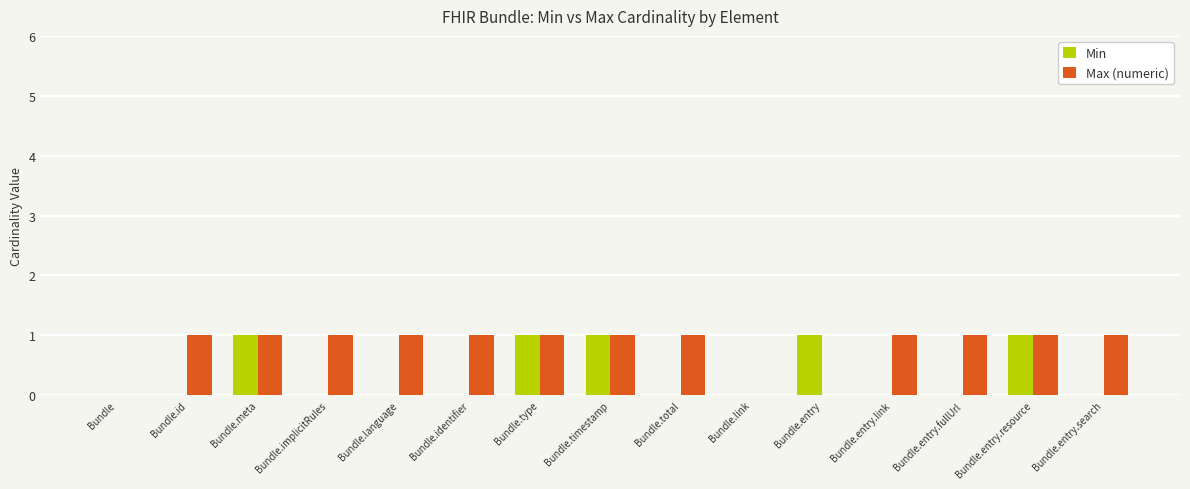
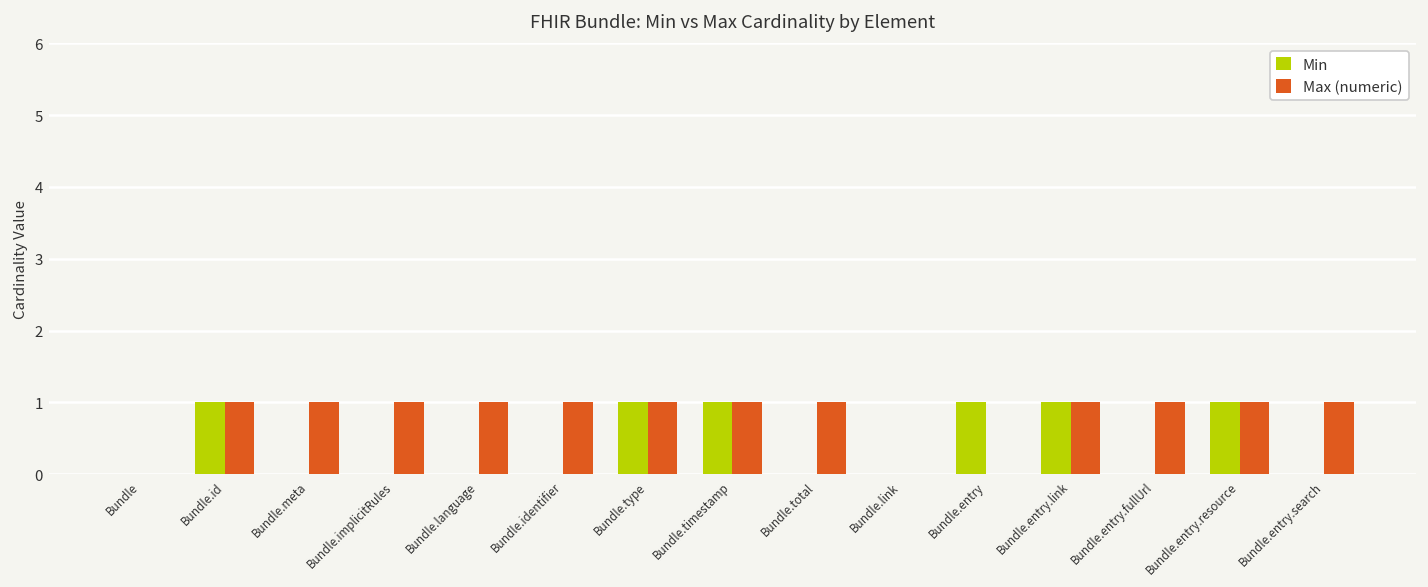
Min, Bundle.id: 0 -> 1
Min, Bundle.meta: 1 -> 0
Min, Bundle.entry.link: 0 -> 1
